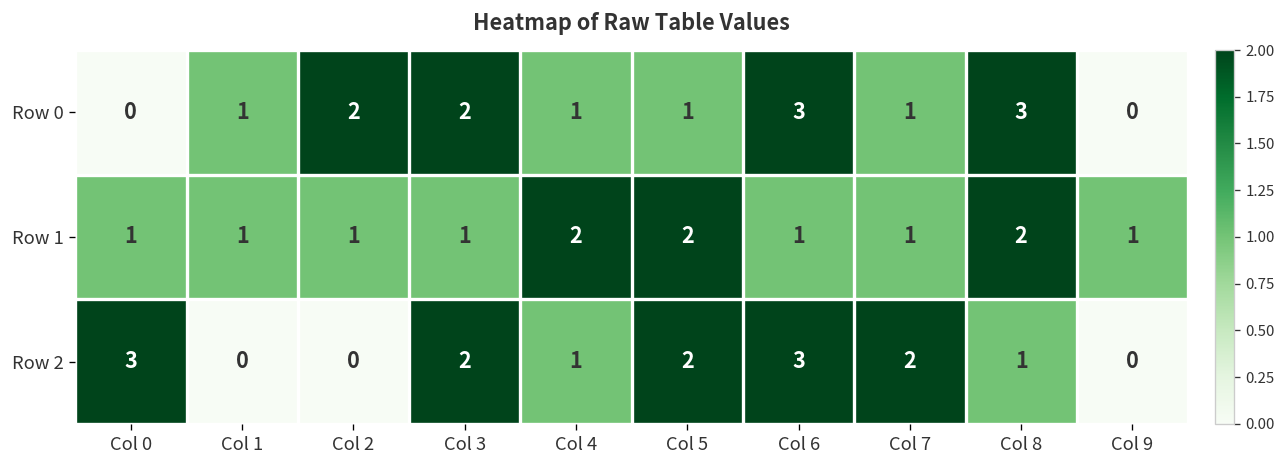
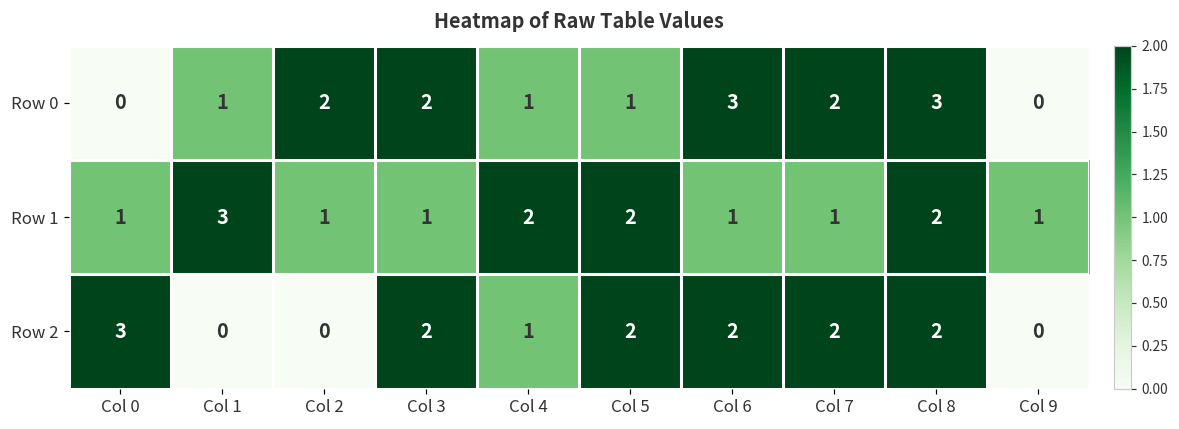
Row 0, Col 7: 1 -> 2
Row 1, Col 1: 1 -> 3
Row 2, Col 6: 3 -> 2
Row 2, Col 8: 1 -> 2
